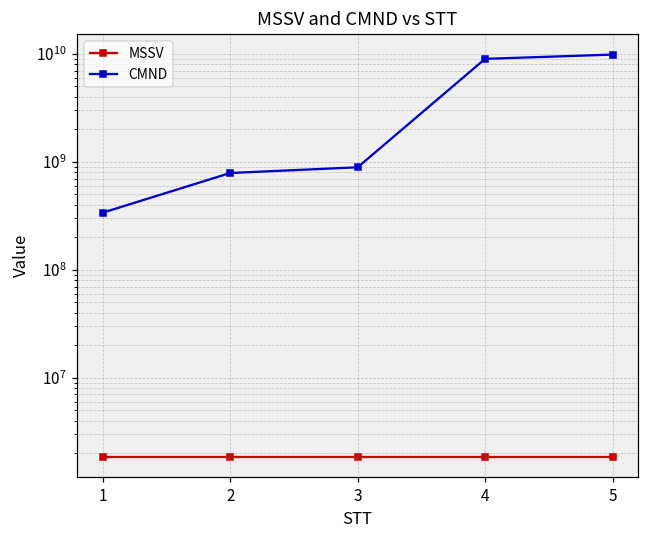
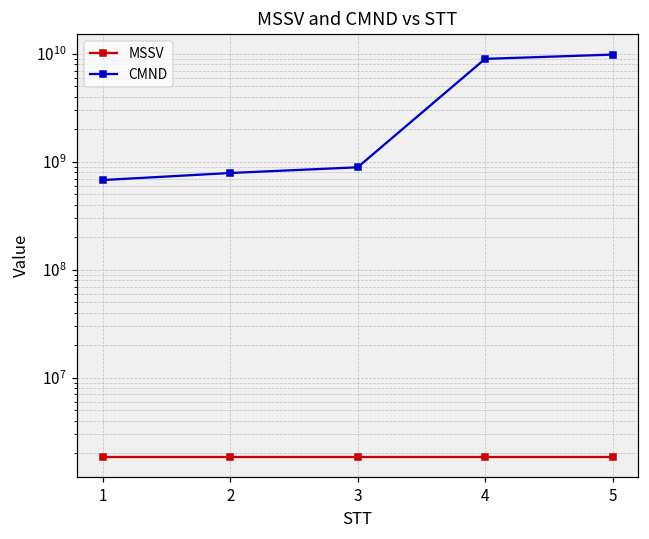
CMND, 1: 340000000 -> 700000000
